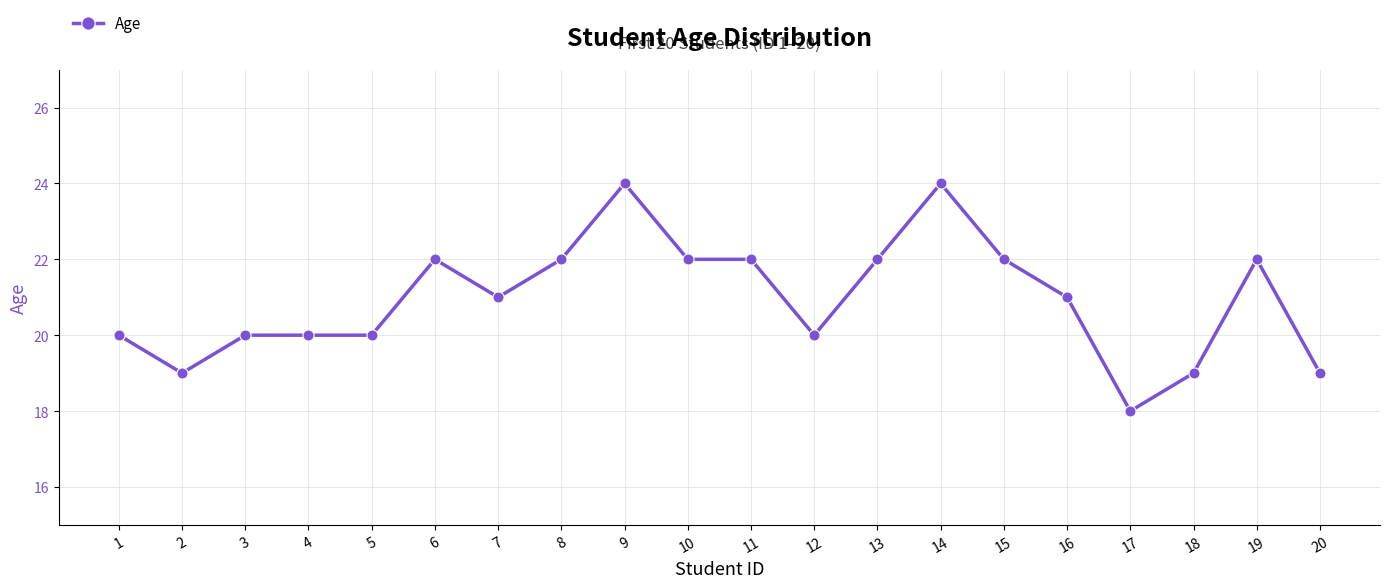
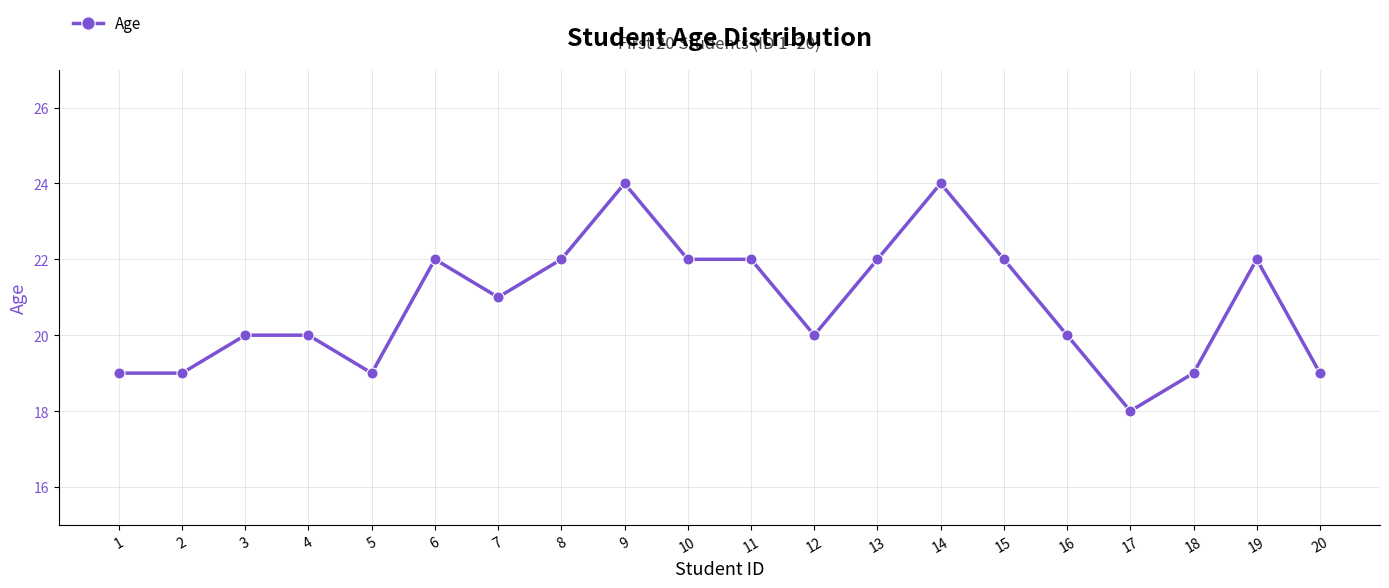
1: 20 -> 19
5: 20 -> 19
16: 21 -> 20
